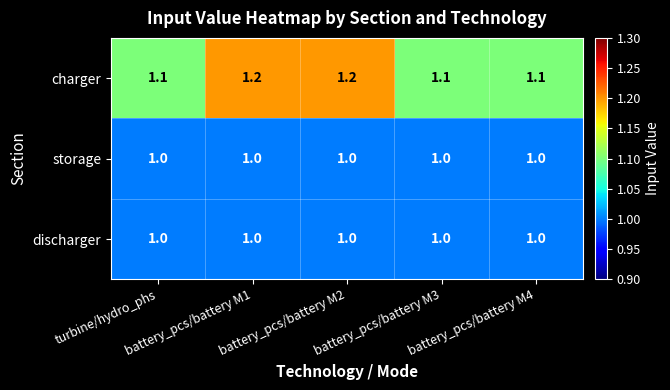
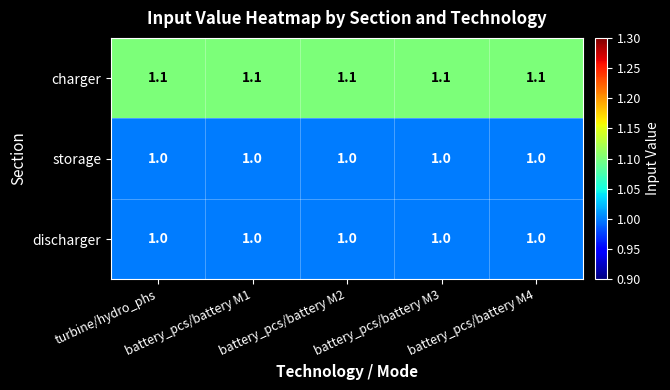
charger, battery_pcs/battery M1: 1.2 -> 1.1
charger, battery_pcs/battery M2: 1.2 -> 1.1
